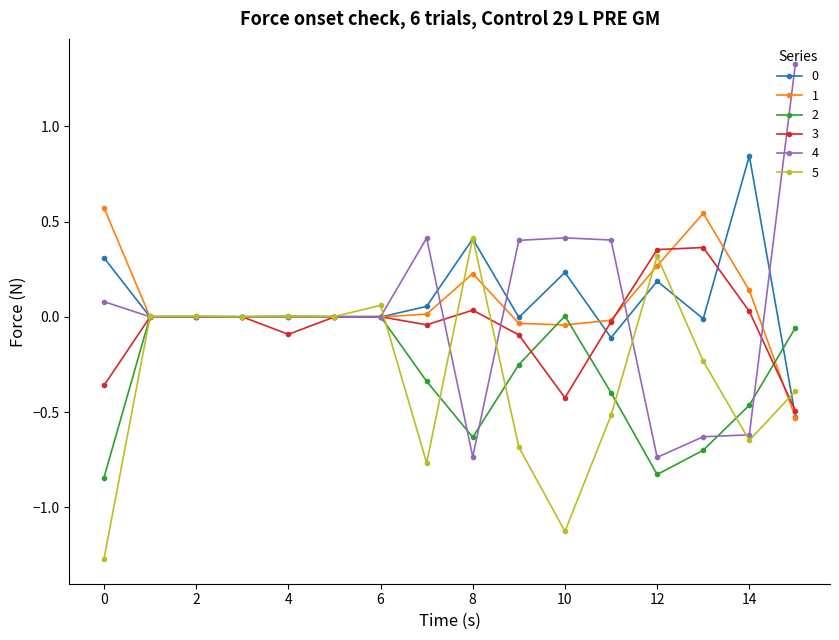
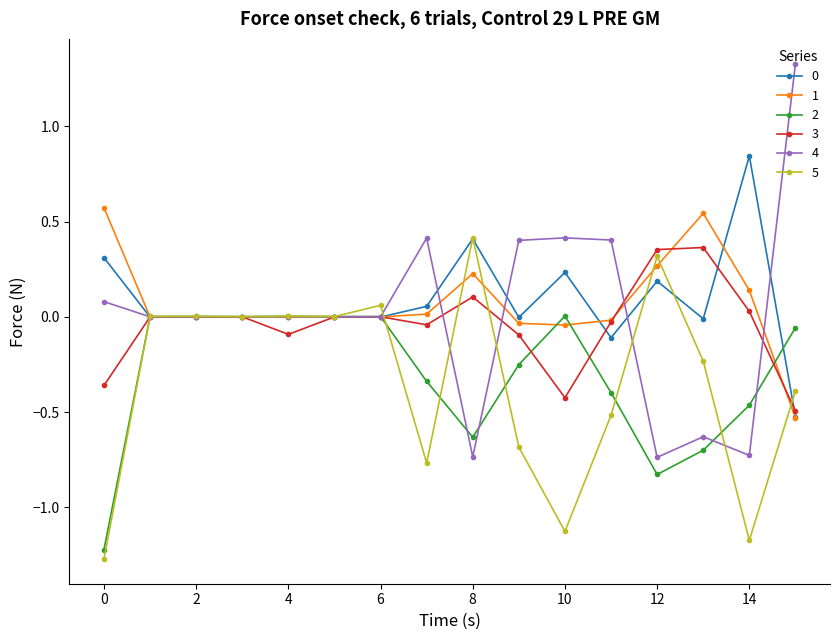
2, 0: -0.84 -> -1.22
3, 8: 0.03 -> 0.10
4, 14: -0.62 -> -0.73
5, 14: -0.65 -> -1.17
